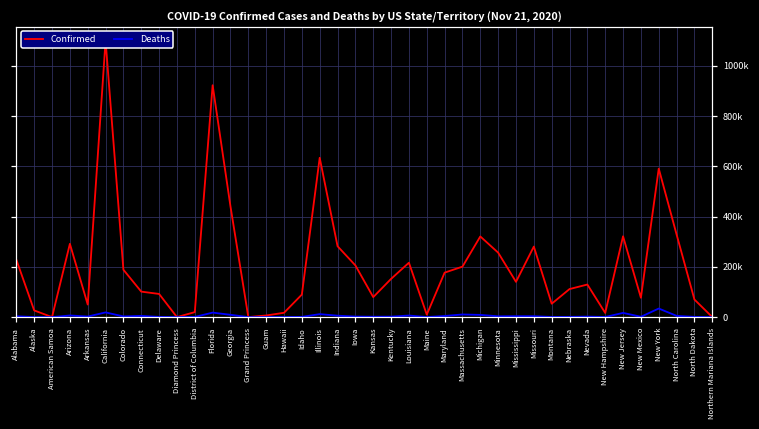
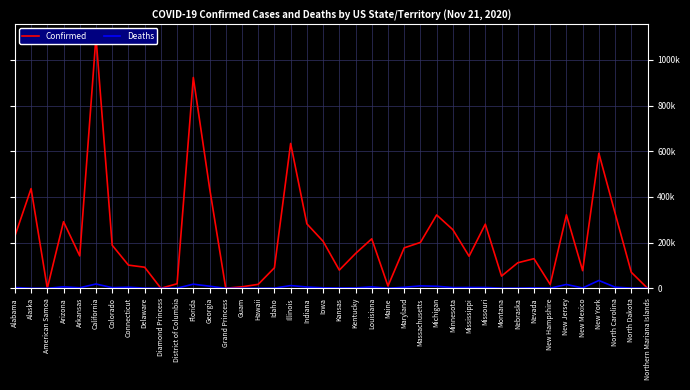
Confirmed, Alaska: 30000 -> 440000
Confirmed, Arkansas: 50000 -> 140000
